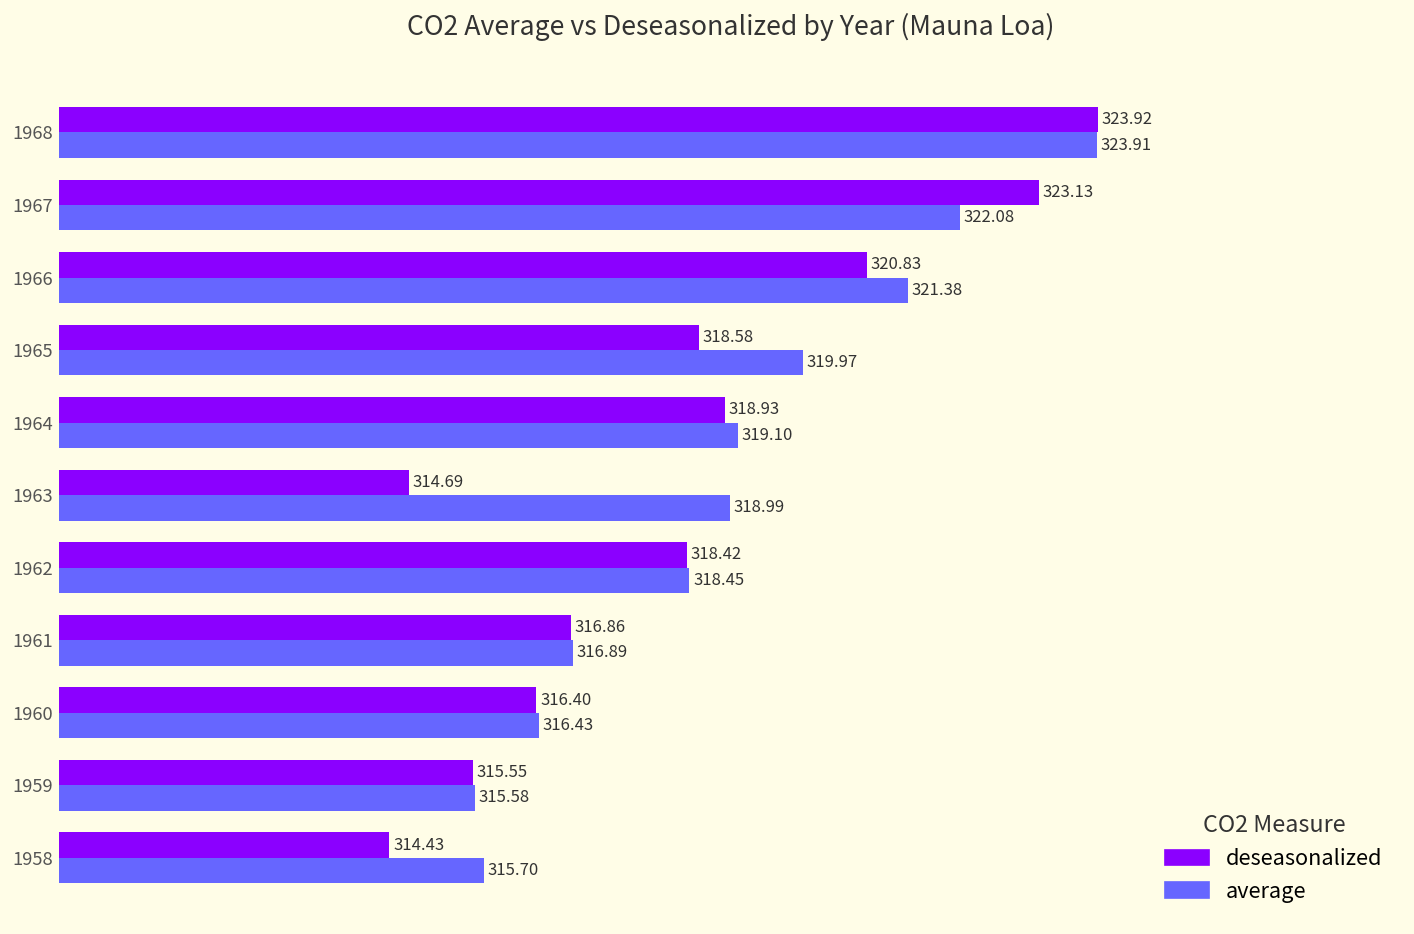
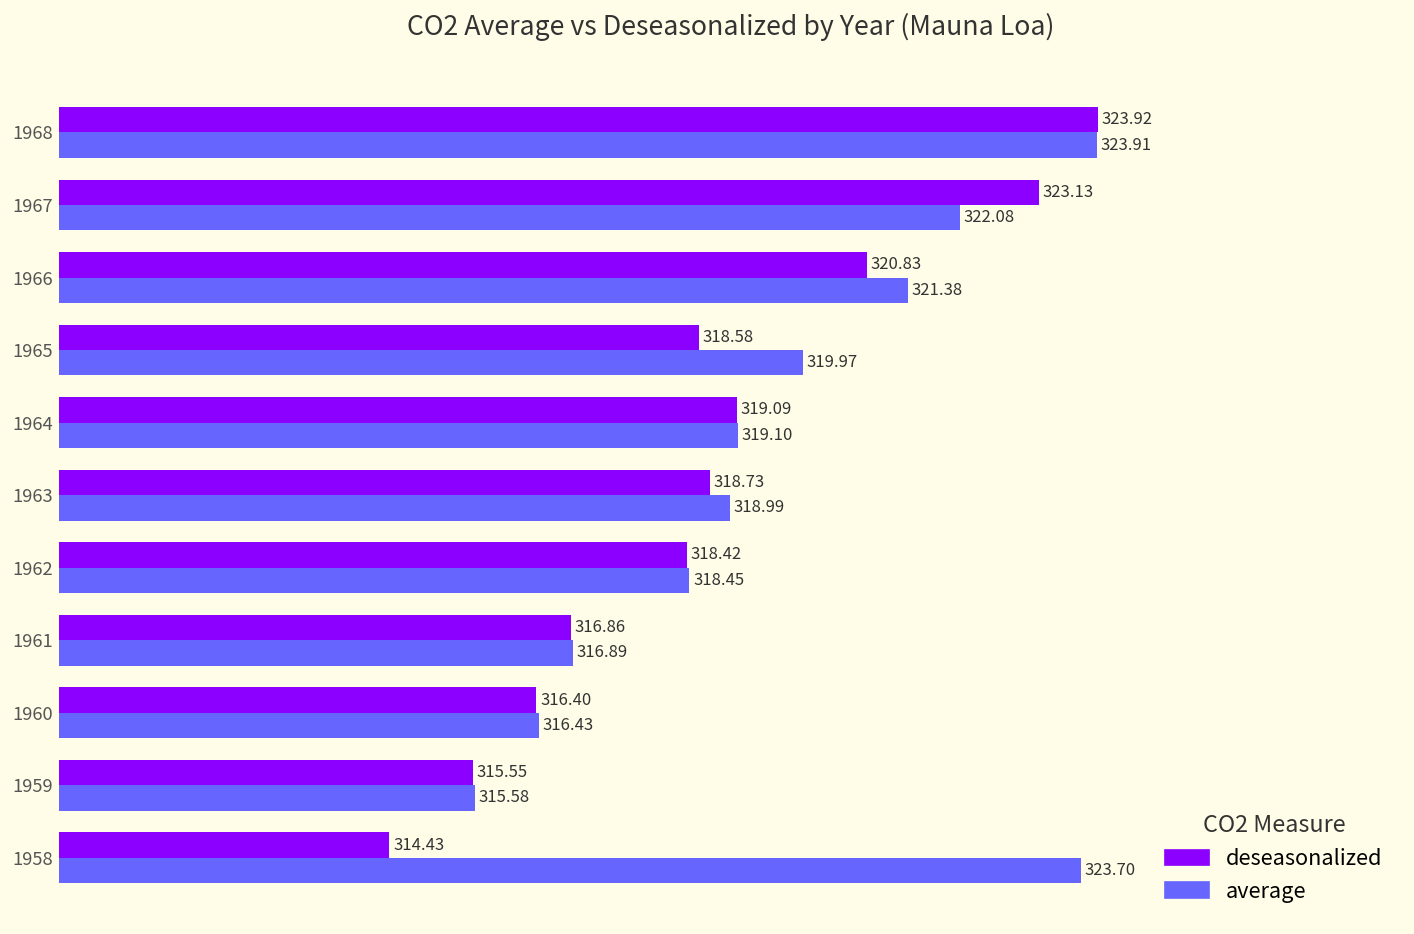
deseasonalized, 1964: 318.93 -> 319.09
deseasonalized, 1963: 314.69 -> 318.73
average, 1958: 315.70 -> 323.70
